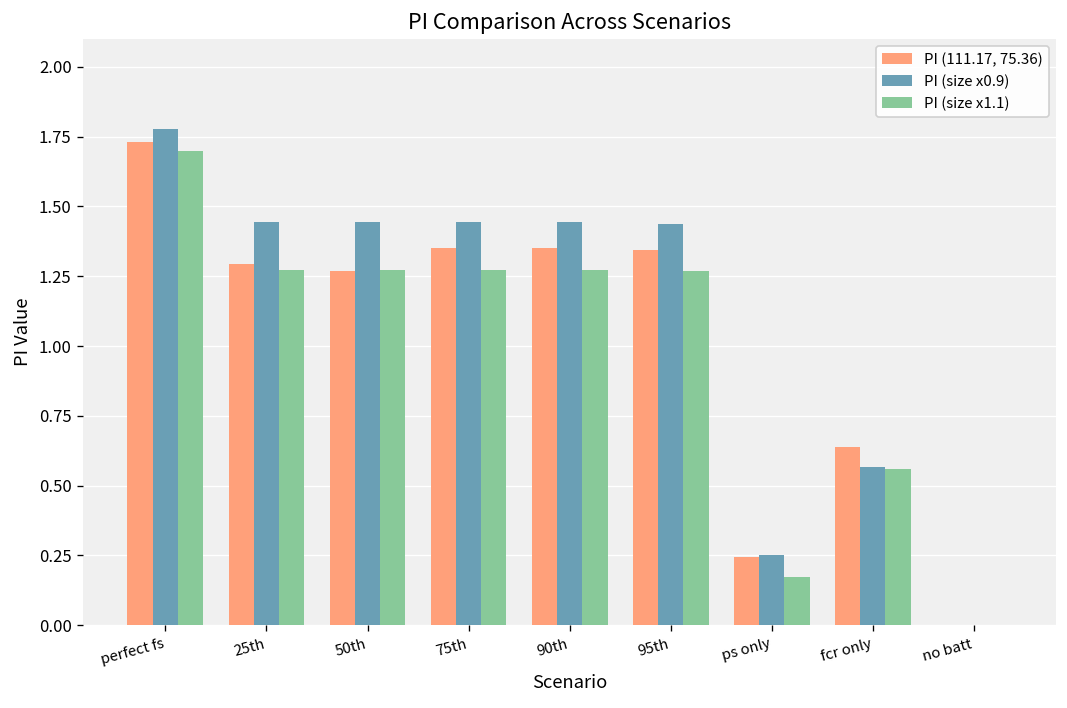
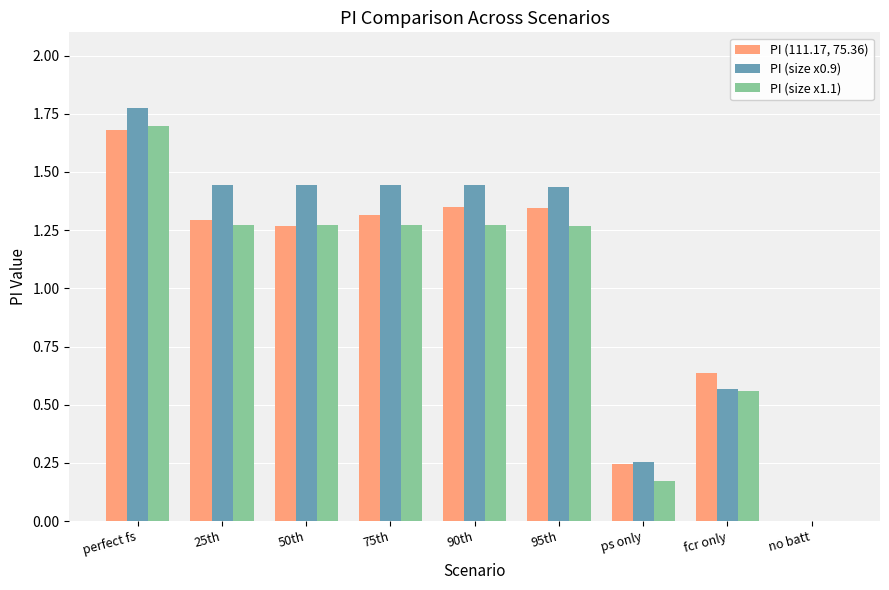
PI (111.17, 75.36), perfect fs: 1.73 -> 1.68
PI (111.17, 75.36), 75th: 1.35 -> 1.32
